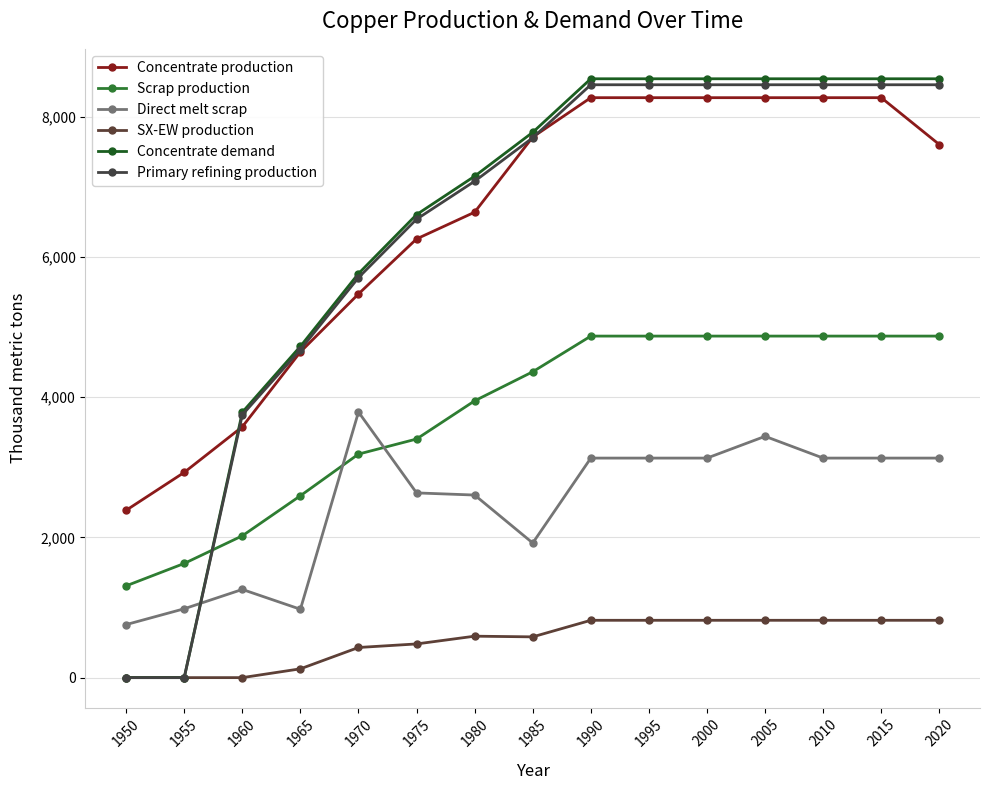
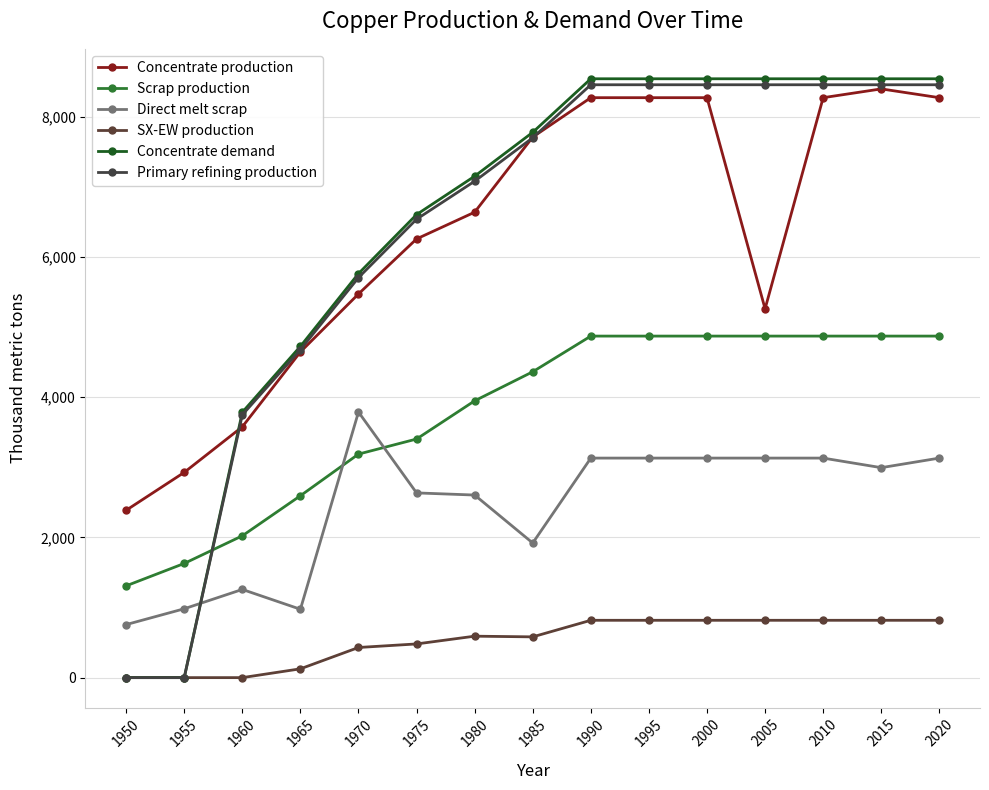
Concentrate production, 2005: 8,300 -> 5,300
Direct melt scrap, 2005: 3,400 -> 3,100
Concentrate production, 2015: 8,300 -> 8,400
Direct melt scrap, 2015: 3,100 -> 3,000
Concentrate production, 2020: 7,600 -> 8,300
